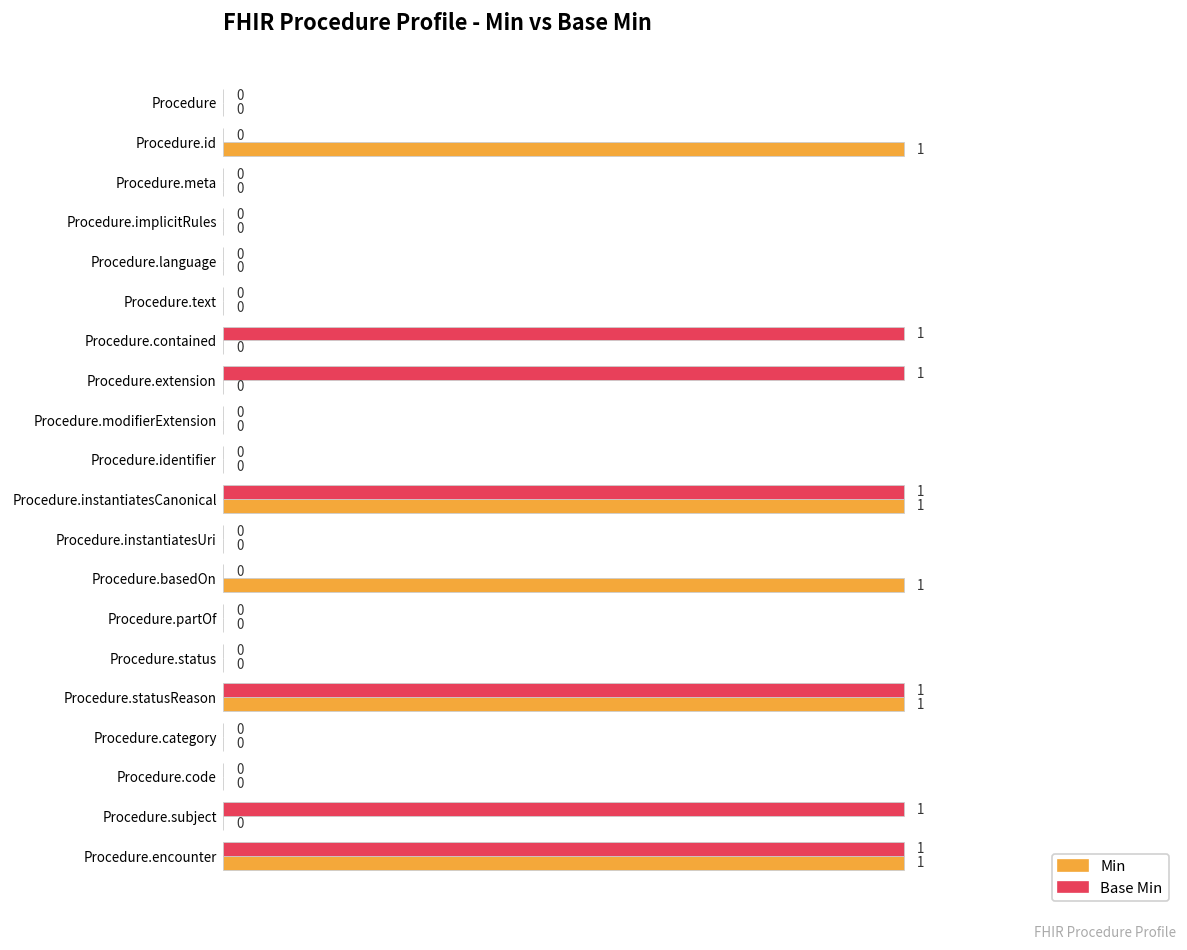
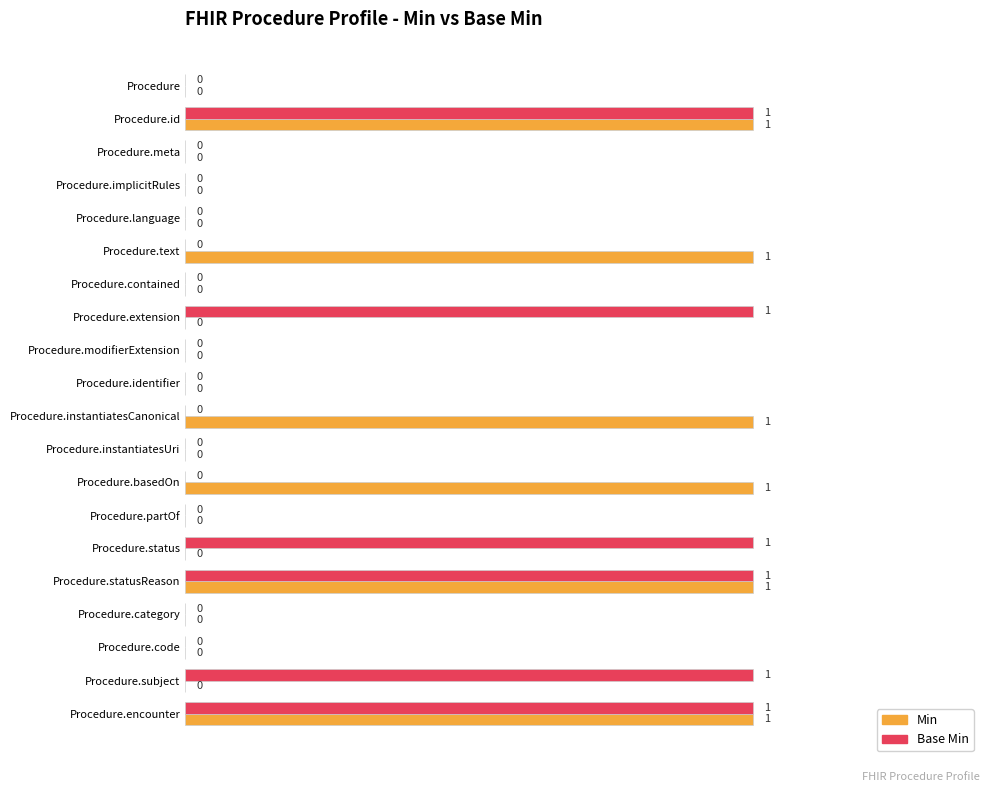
Base Min, Procedure.id: 0 -> 1
Min, Procedure.text: 0 -> 1
Base Min, Procedure.contained: 1 -> 0
Base Min, Procedure.instantiatesCanonical: 1 -> 0
Base Min, Procedure.status: 0 -> 1
